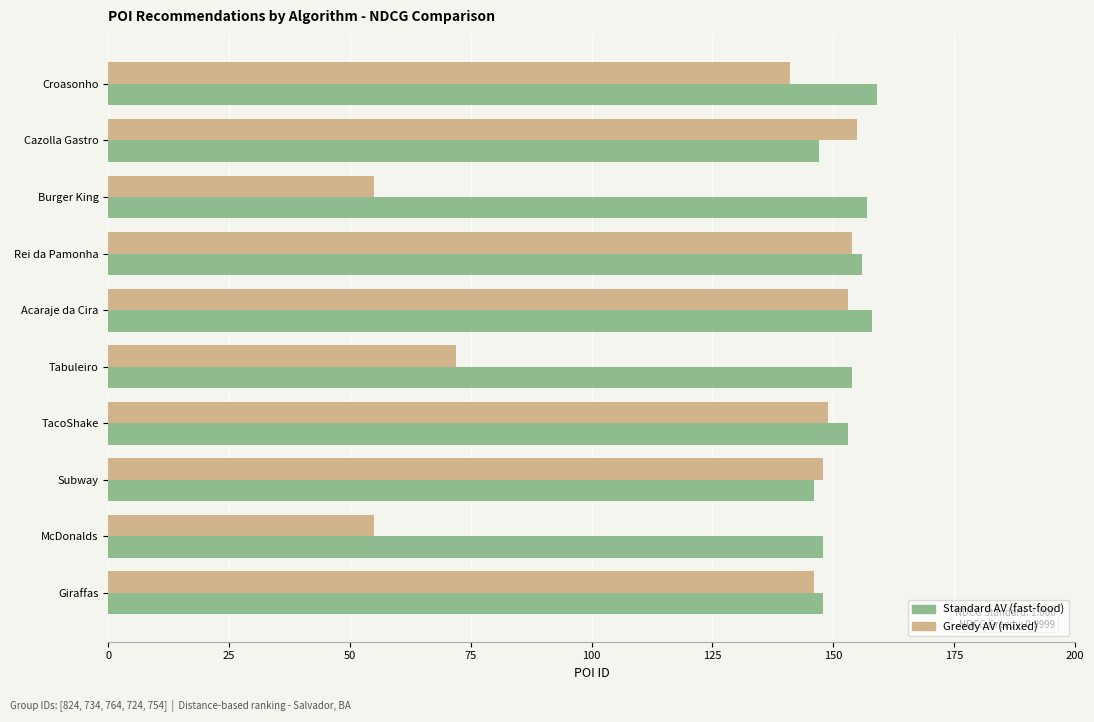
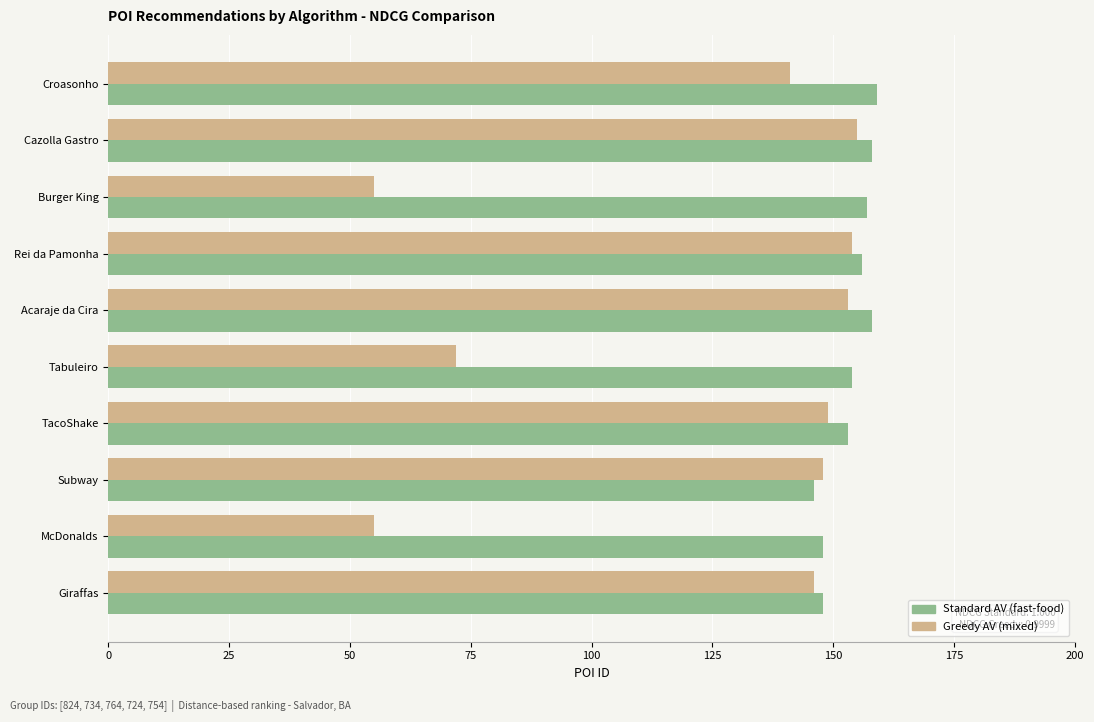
Standard AV (fast-food), Cazolla Gastro: 147 -> 158
